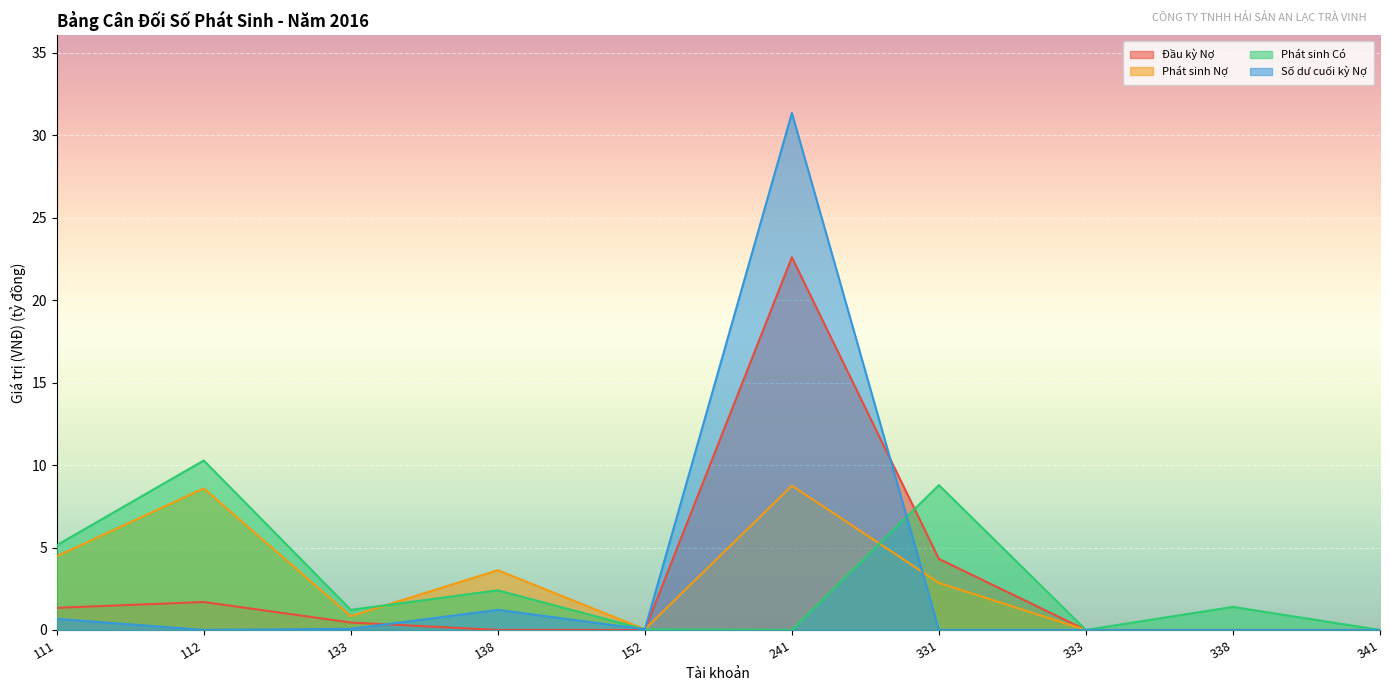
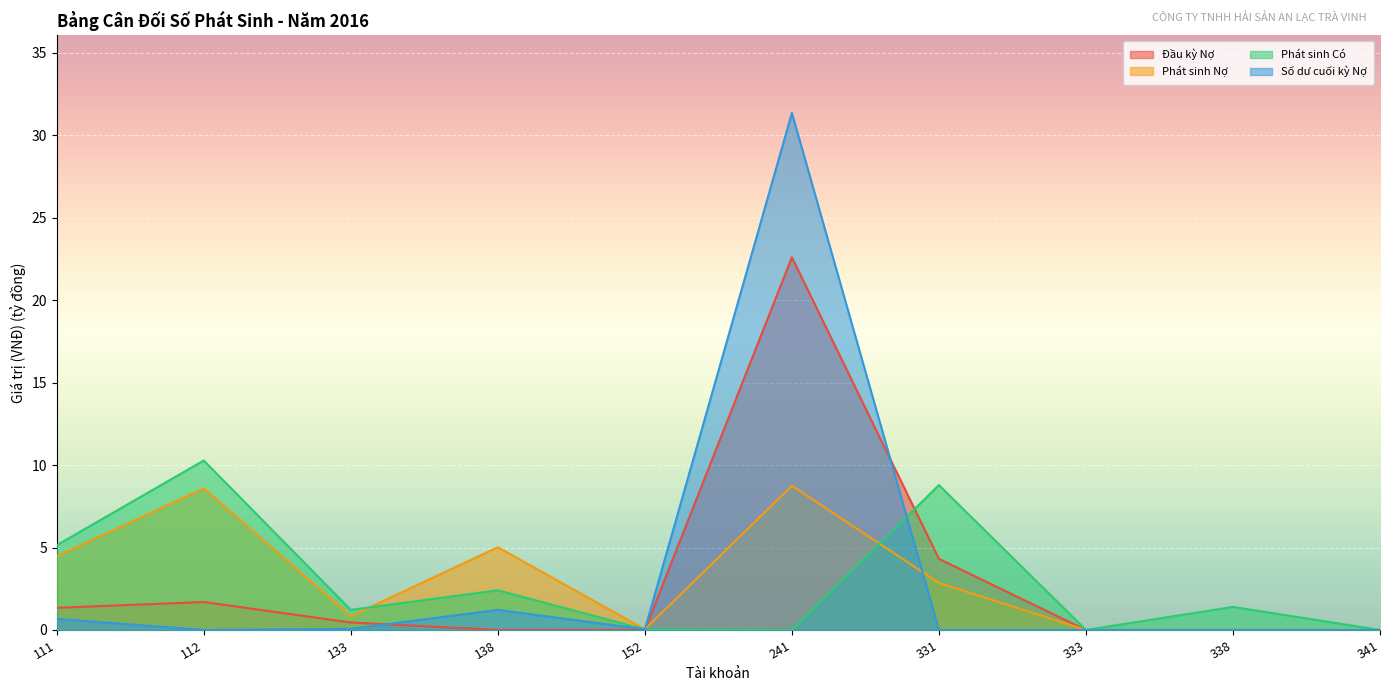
Phát sinh Nợ, 138: 3.6 -> 5.0
